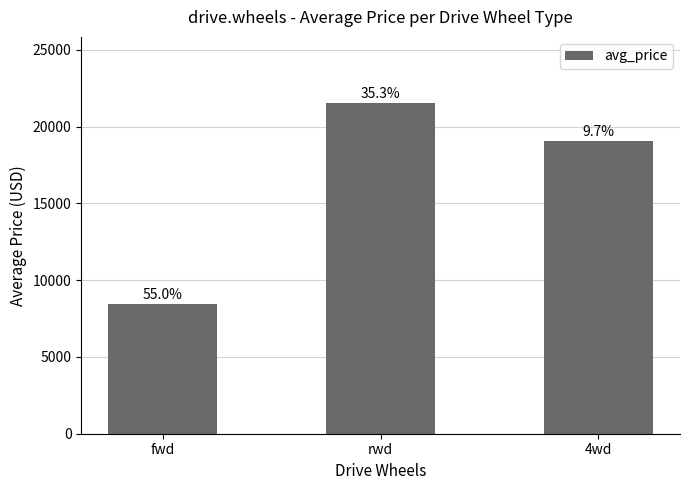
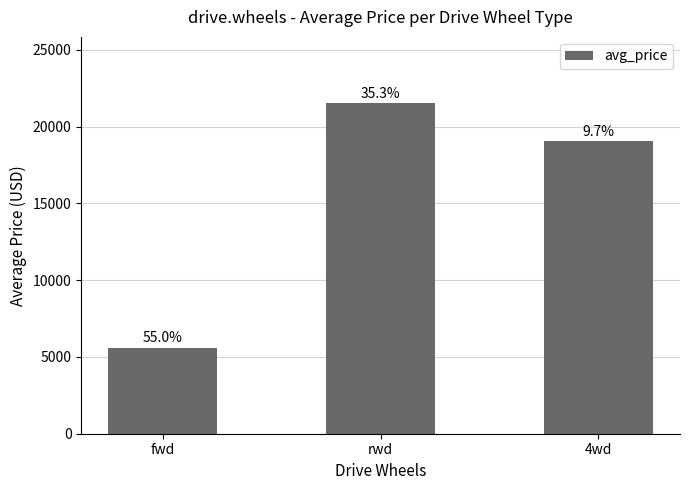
fwd: 8500 -> 5600
